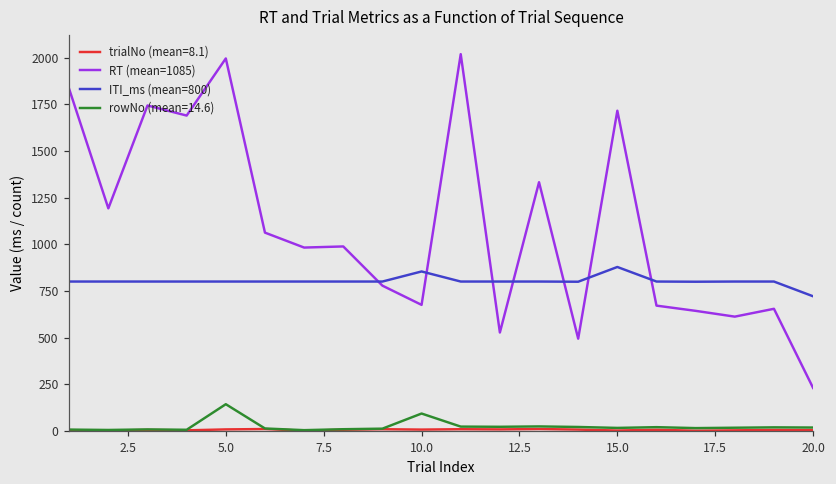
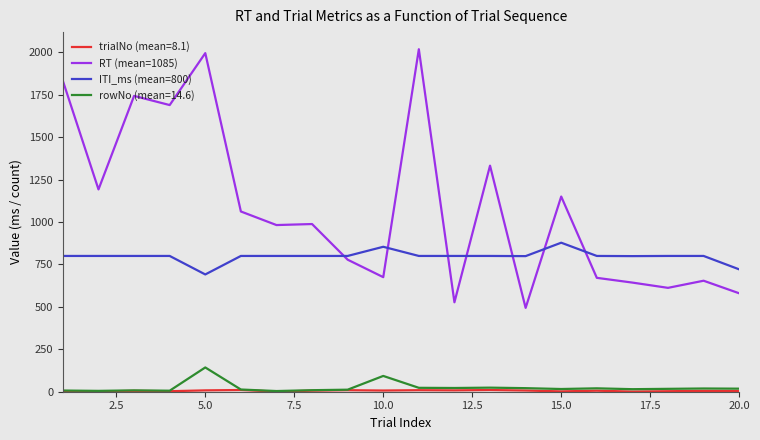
ITI_ms (mean=800), 5.0: 800 -> 690
RT (mean=1085), 15.0: 1720 -> 1150
RT (mean=1085), 20.0: 230 -> 580
